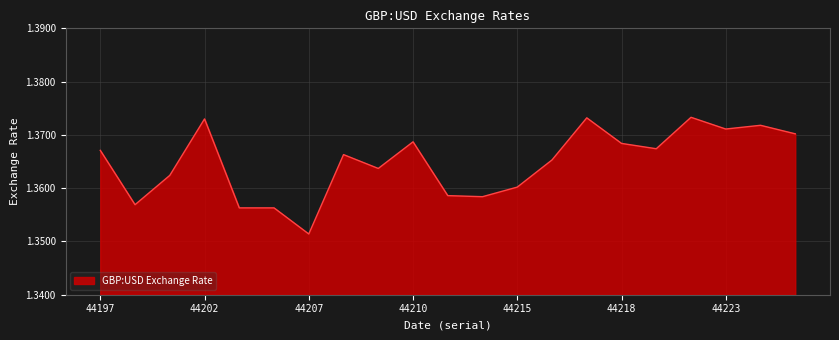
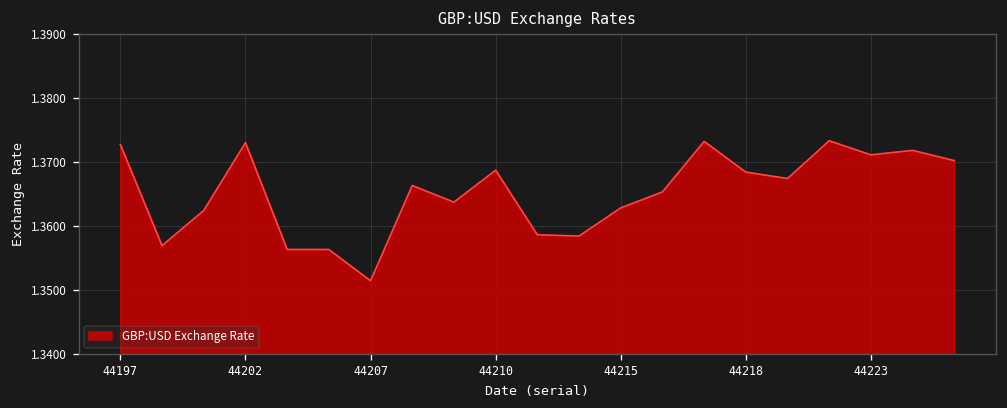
44197: 1.367 -> 1.373
44215: 1.360 -> 1.363
